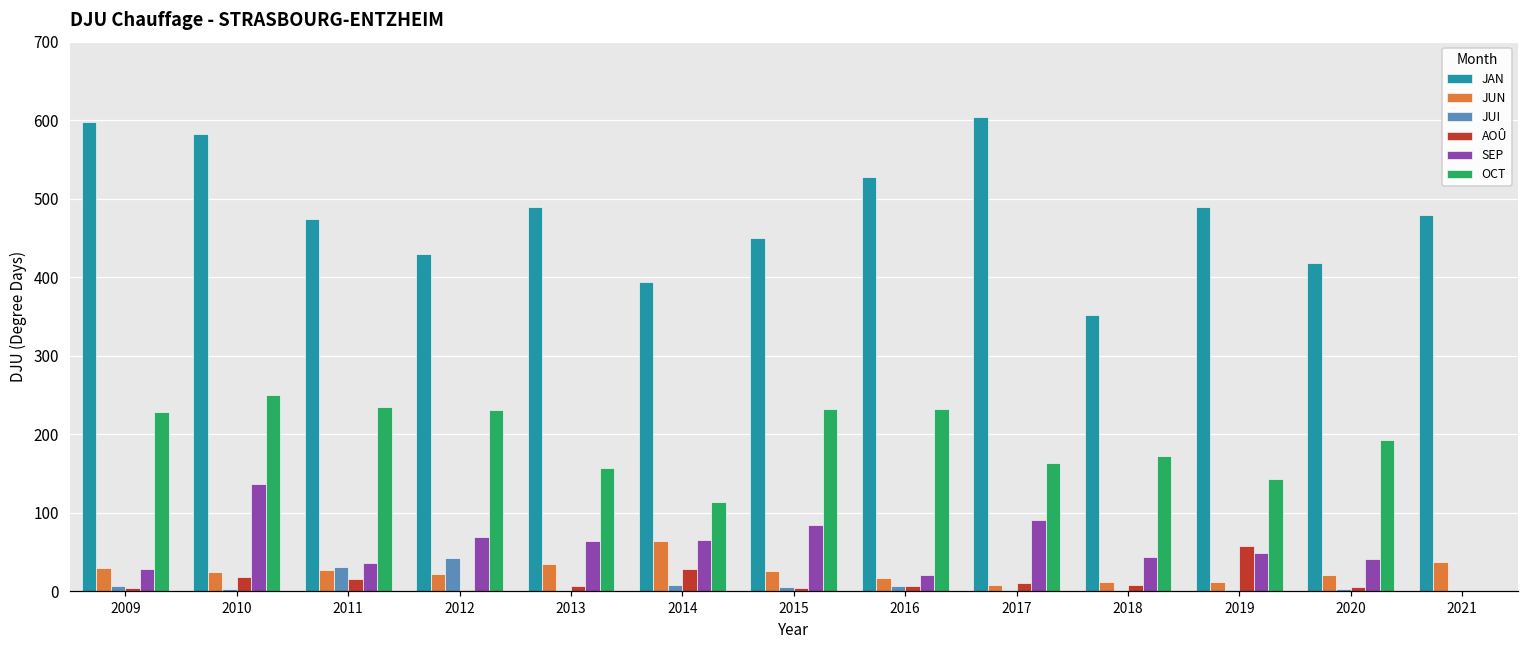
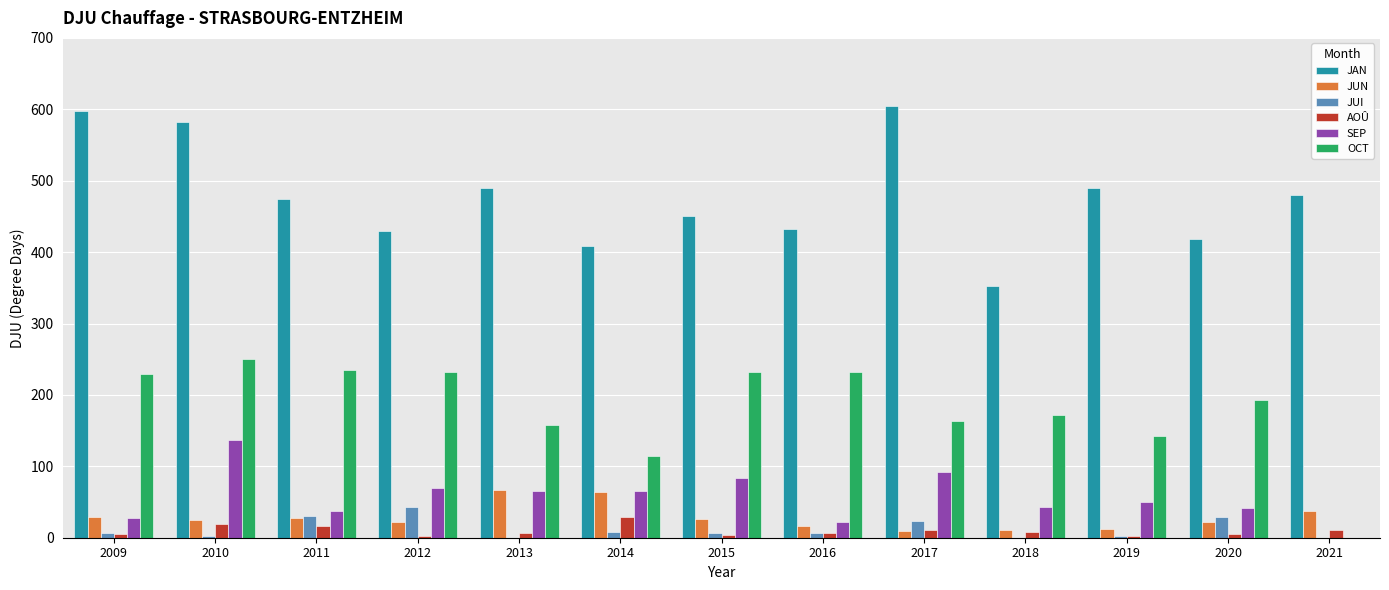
JUN, 2013: 40 -> 70
JAN, 2014: 390 -> 410
JAN, 2016: 530 -> 430
JUI, 2017: 0 -> 20
AOÛ, 2019: 60 -> 0
JUI, 2020: 0 -> 30
AOÛ, 2021: 0 -> 10
